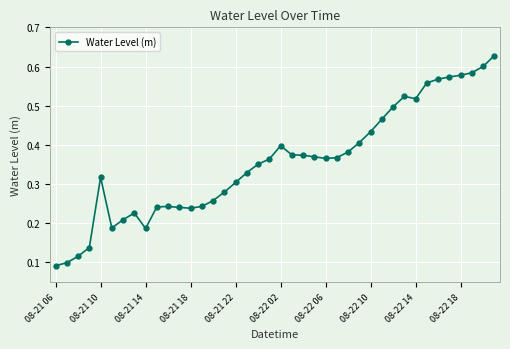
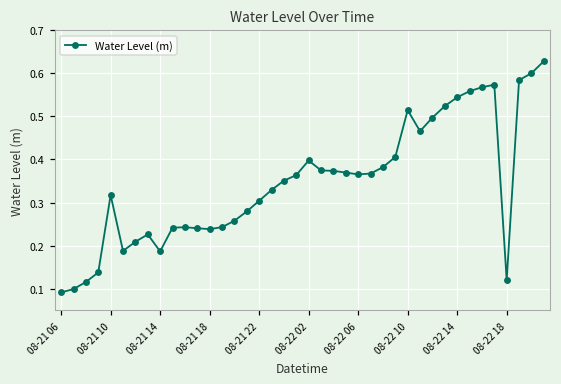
08-22 10: 0.43 -> 0.51
08-22 14: 0.52 -> 0.54
08-22 18: 0.58 -> 0.12
